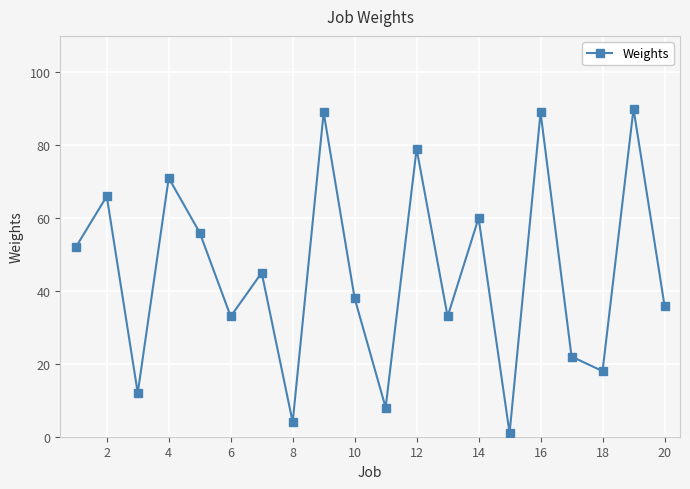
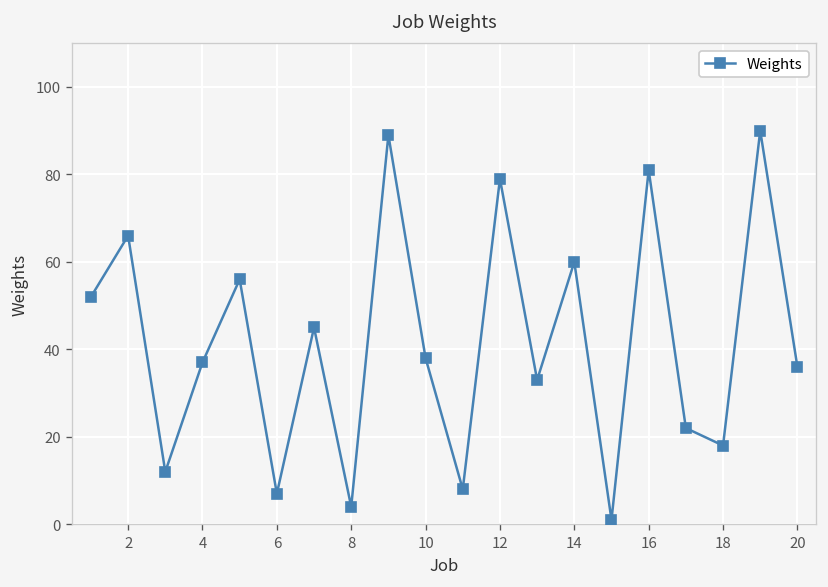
4: 71 -> 37
6: 33 -> 7
16: 89 -> 81
